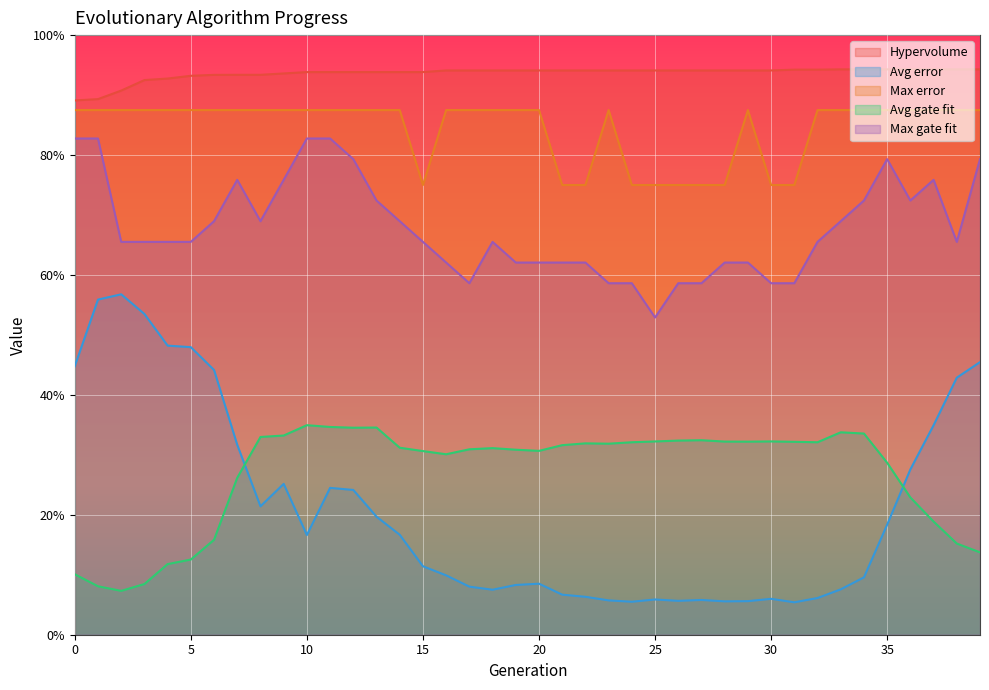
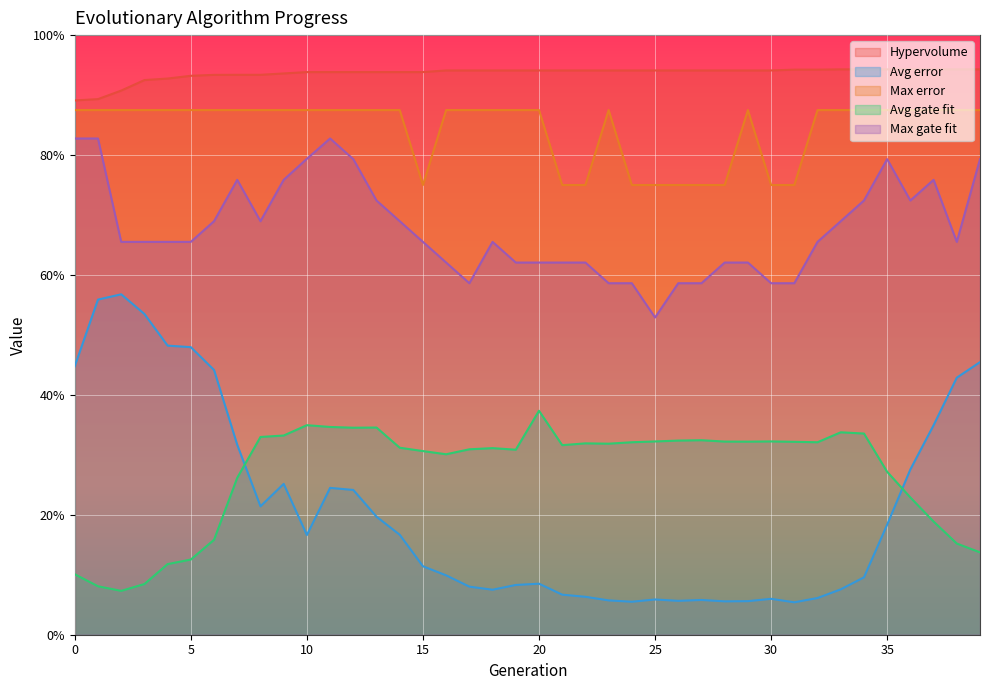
Max gate fit, 10: 83% -> 79%
Avg gate fit, 20: 31% -> 37%
Avg gate fit, 35: 29% -> 27%
